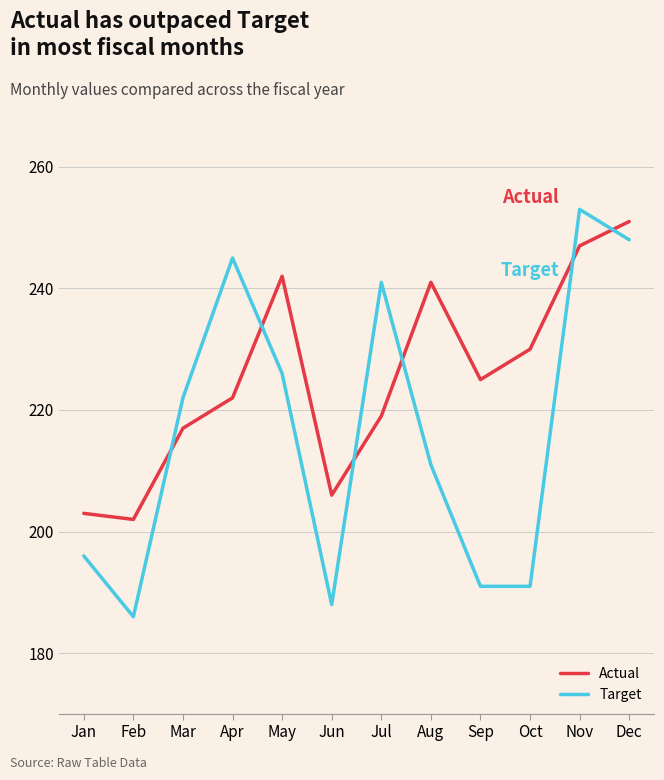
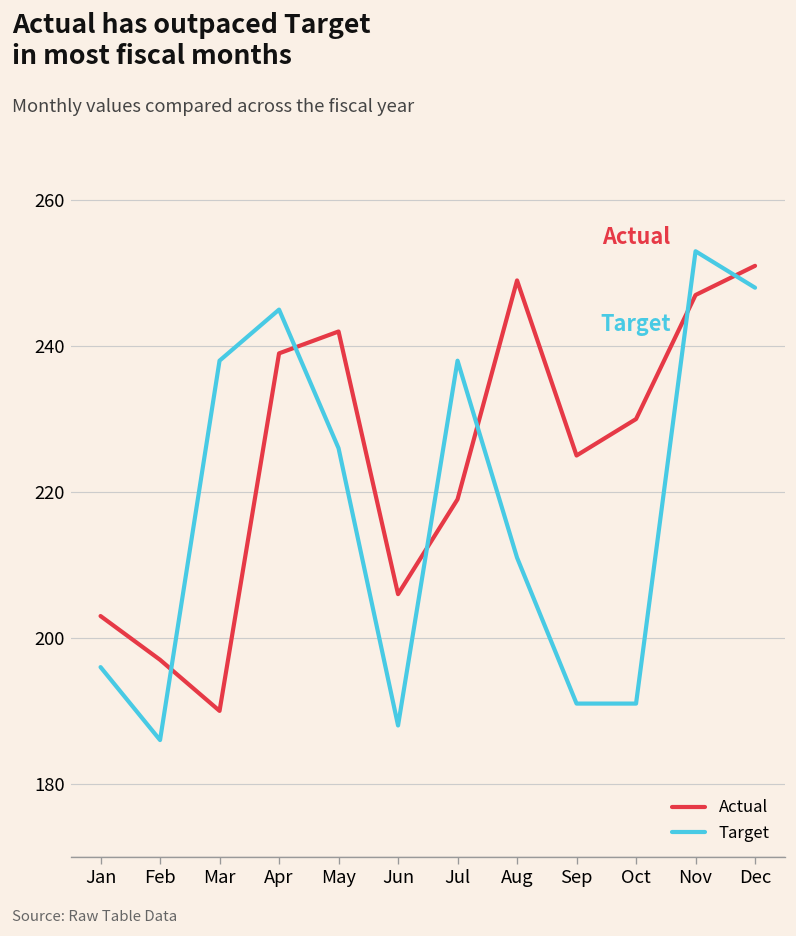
Actual, Feb: 202 -> 197
Actual, Mar: 217 -> 190
Target, Mar: 222 -> 238
Actual, Apr: 222 -> 239
Target, Jul: 241 -> 238
Actual, Aug: 241 -> 249
